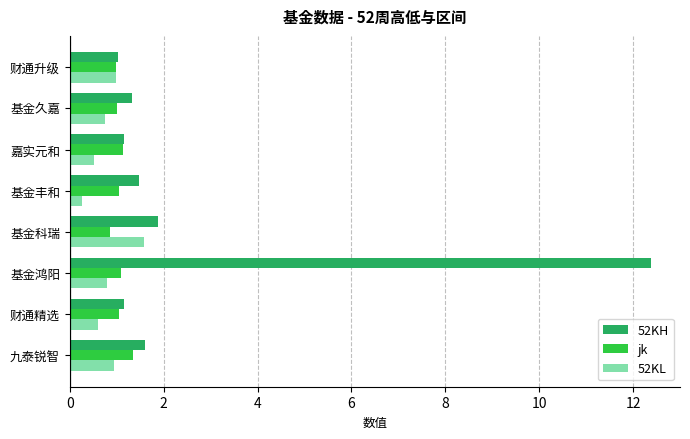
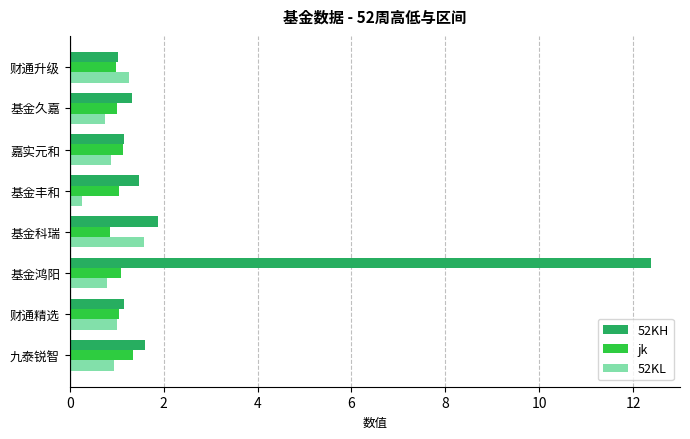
52KL, 财通升级: 1.0 -> 1.3
52KL, 嘉实元和: 0.5 -> 0.9
52KL, 财通精选: 0.6 -> 1.0
